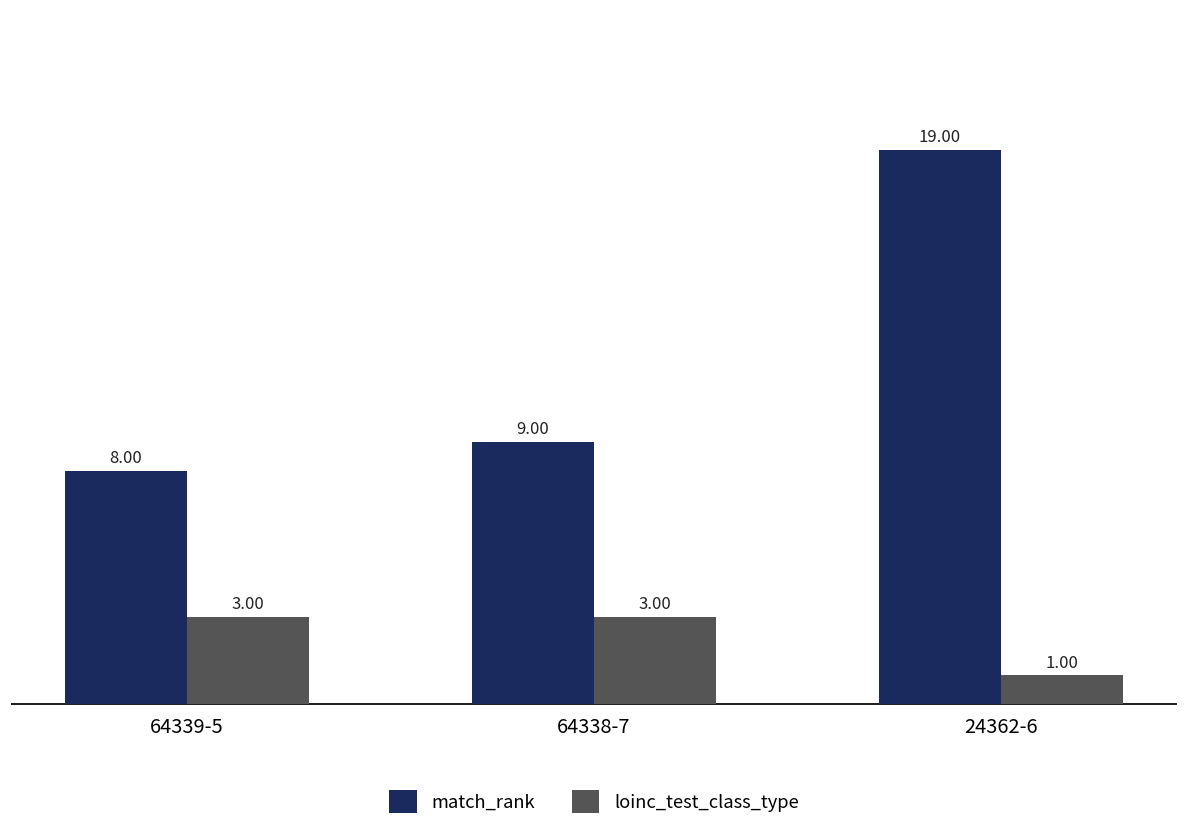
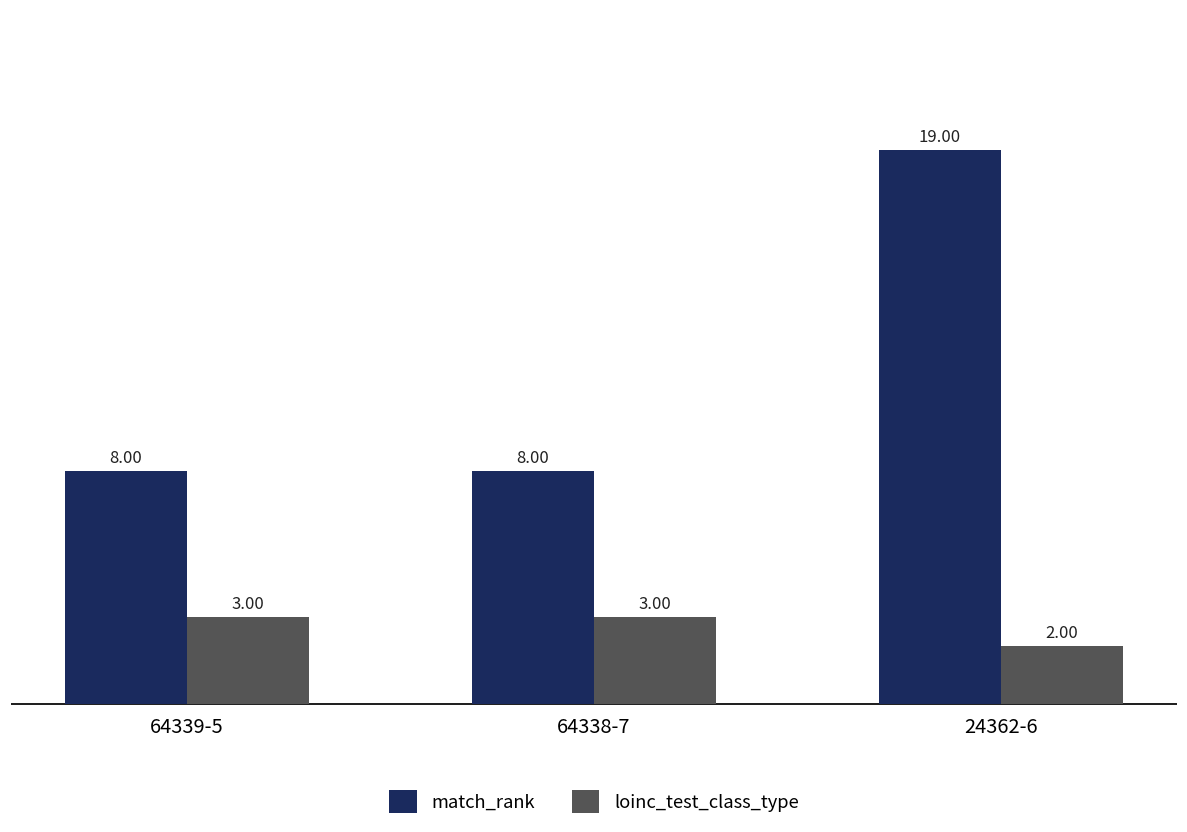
match_rank, 64338-7: 9.00 -> 8.00
loinc_test_class_type, 24362-6: 1.00 -> 2.00
